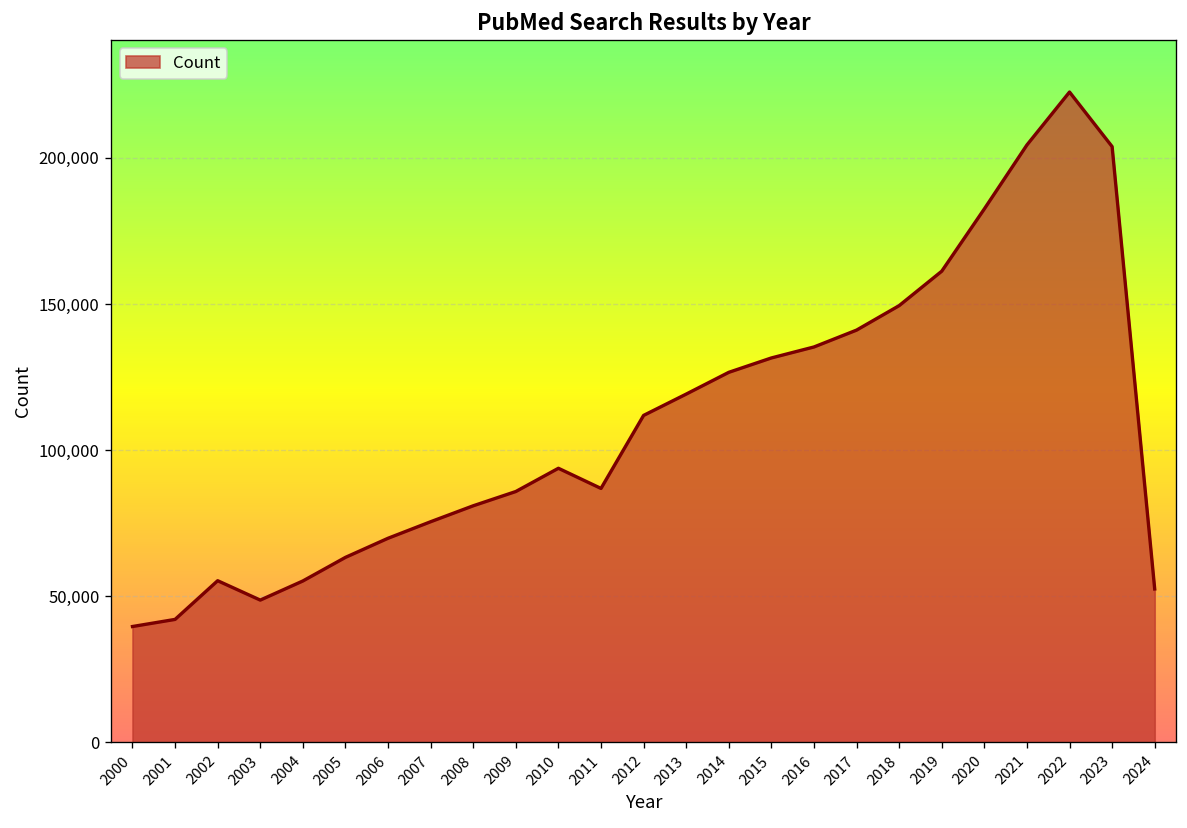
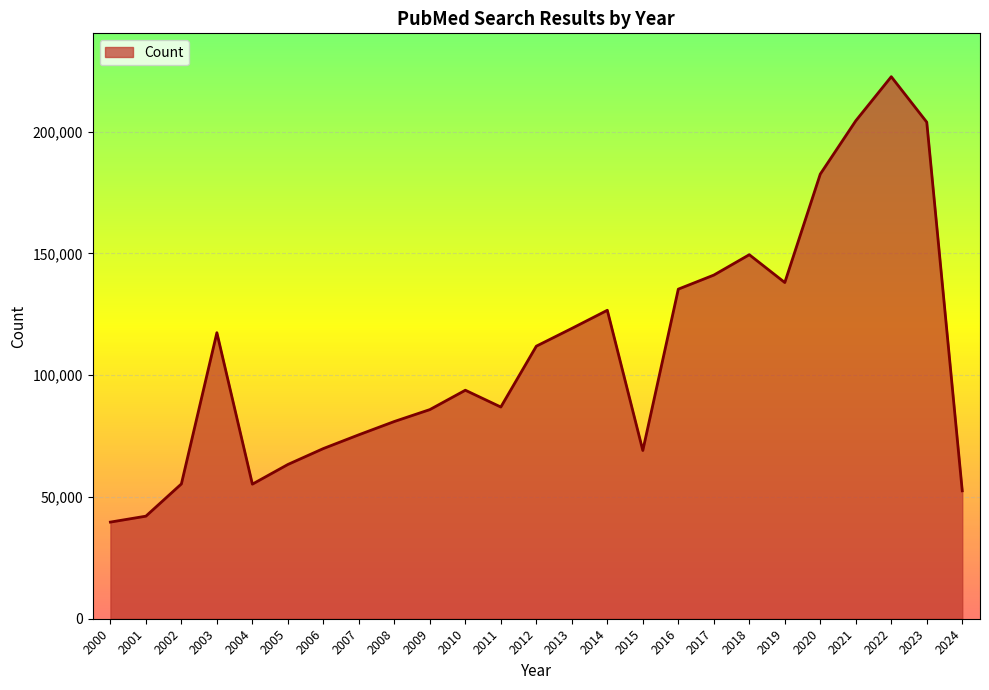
2003: 49,000 -> 117,000
2015: 132,000 -> 69,000
2019: 161,000 -> 138,000
